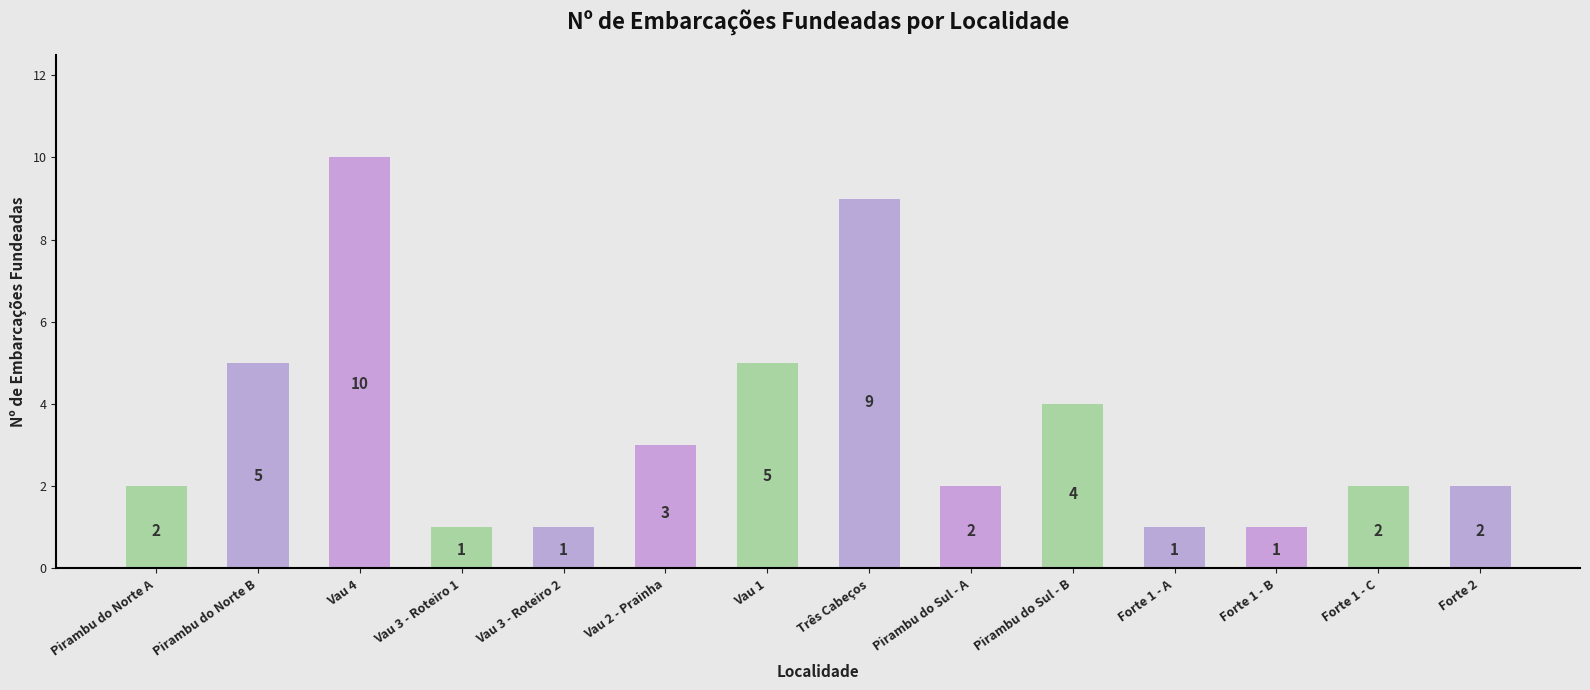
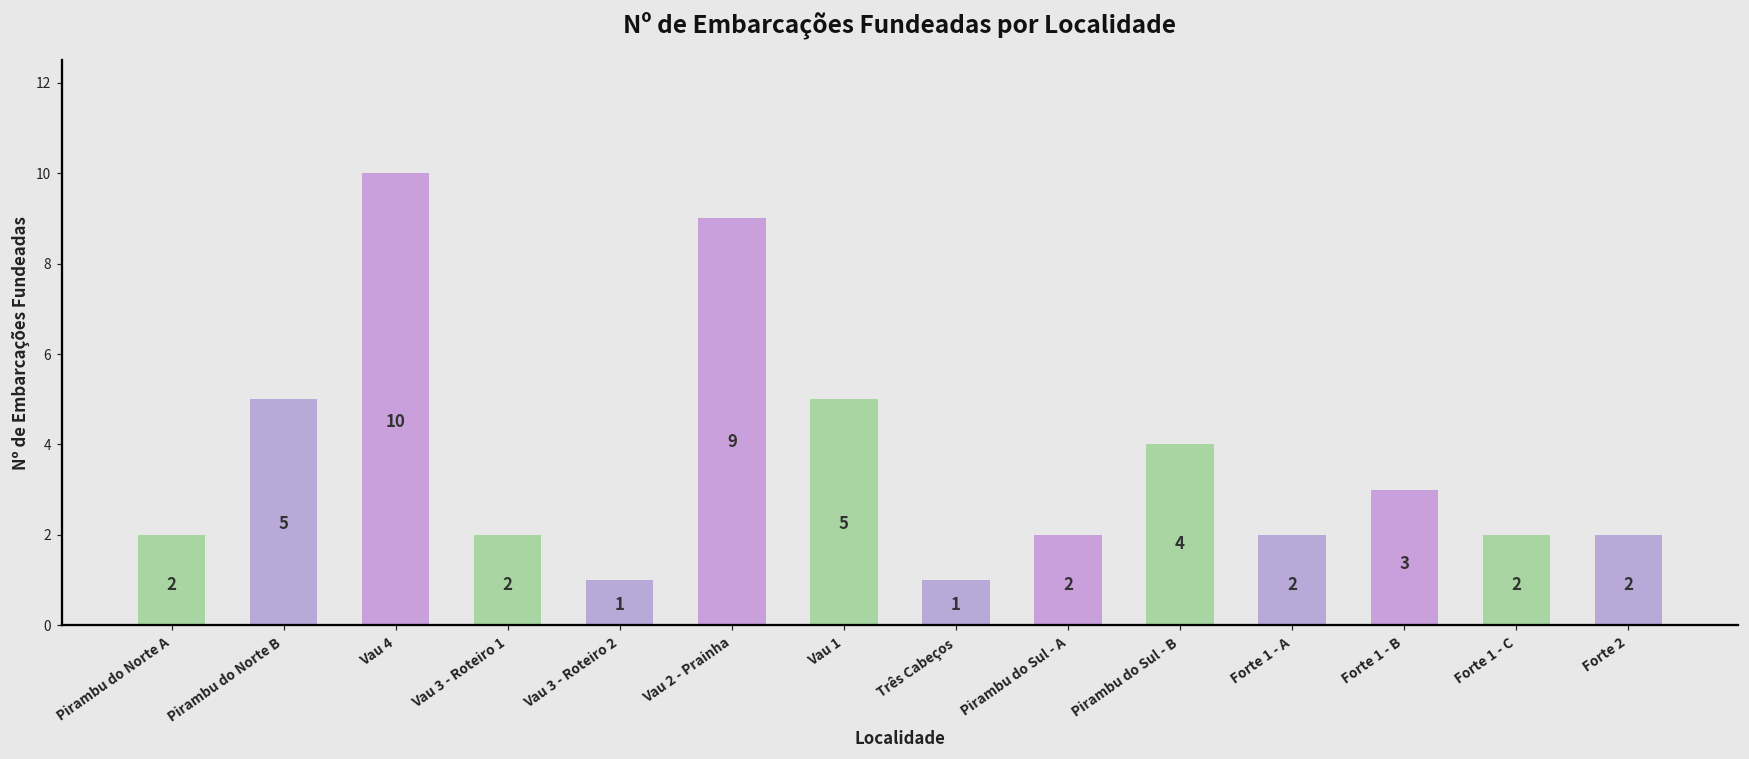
Vau 3 - Roteiro 1: 1 -> 2
Vau 2 - Prainha: 3 -> 9
Três Cabeços: 9 -> 1
Forte 1 - A: 1 -> 2
Forte 1 - B: 1 -> 3
